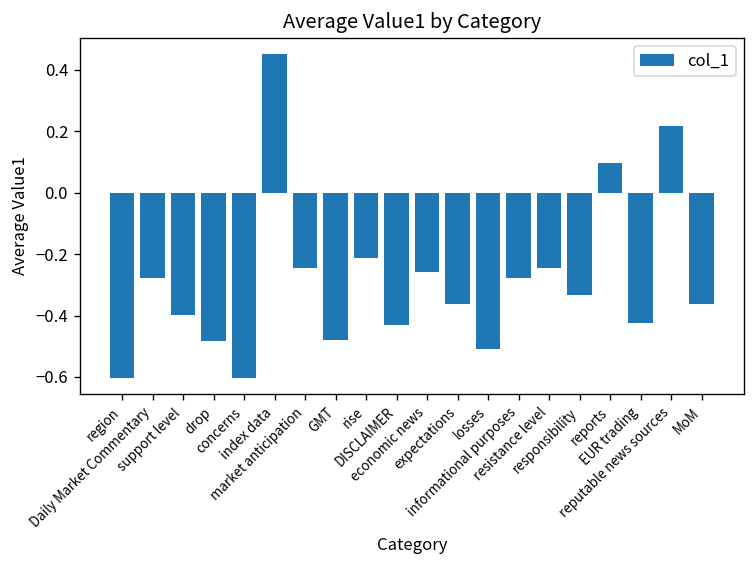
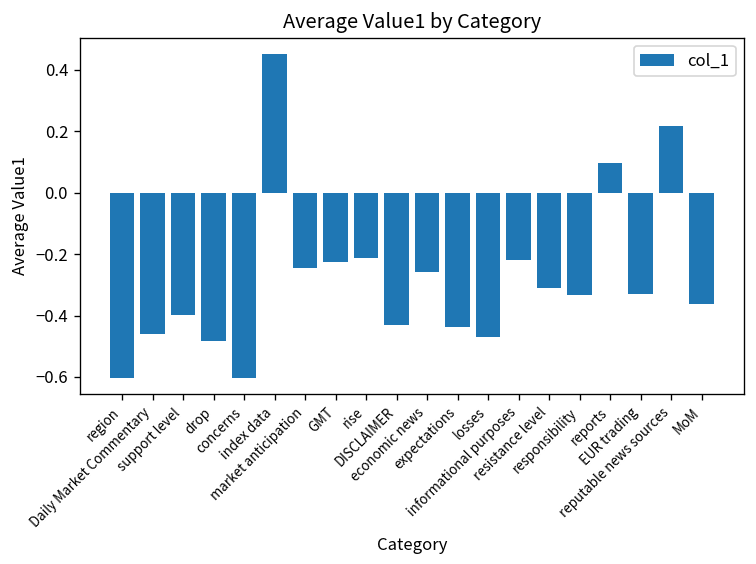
Daily Market Commentary: -0.28 -> -0.46
GMT: -0.48 -> -0.23
expectations: -0.36 -> -0.44
losses: -0.51 -> -0.47
informational purposes: -0.28 -> -0.22
resistance level: -0.25 -> -0.31
EUR trading: -0.42 -> -0.33
